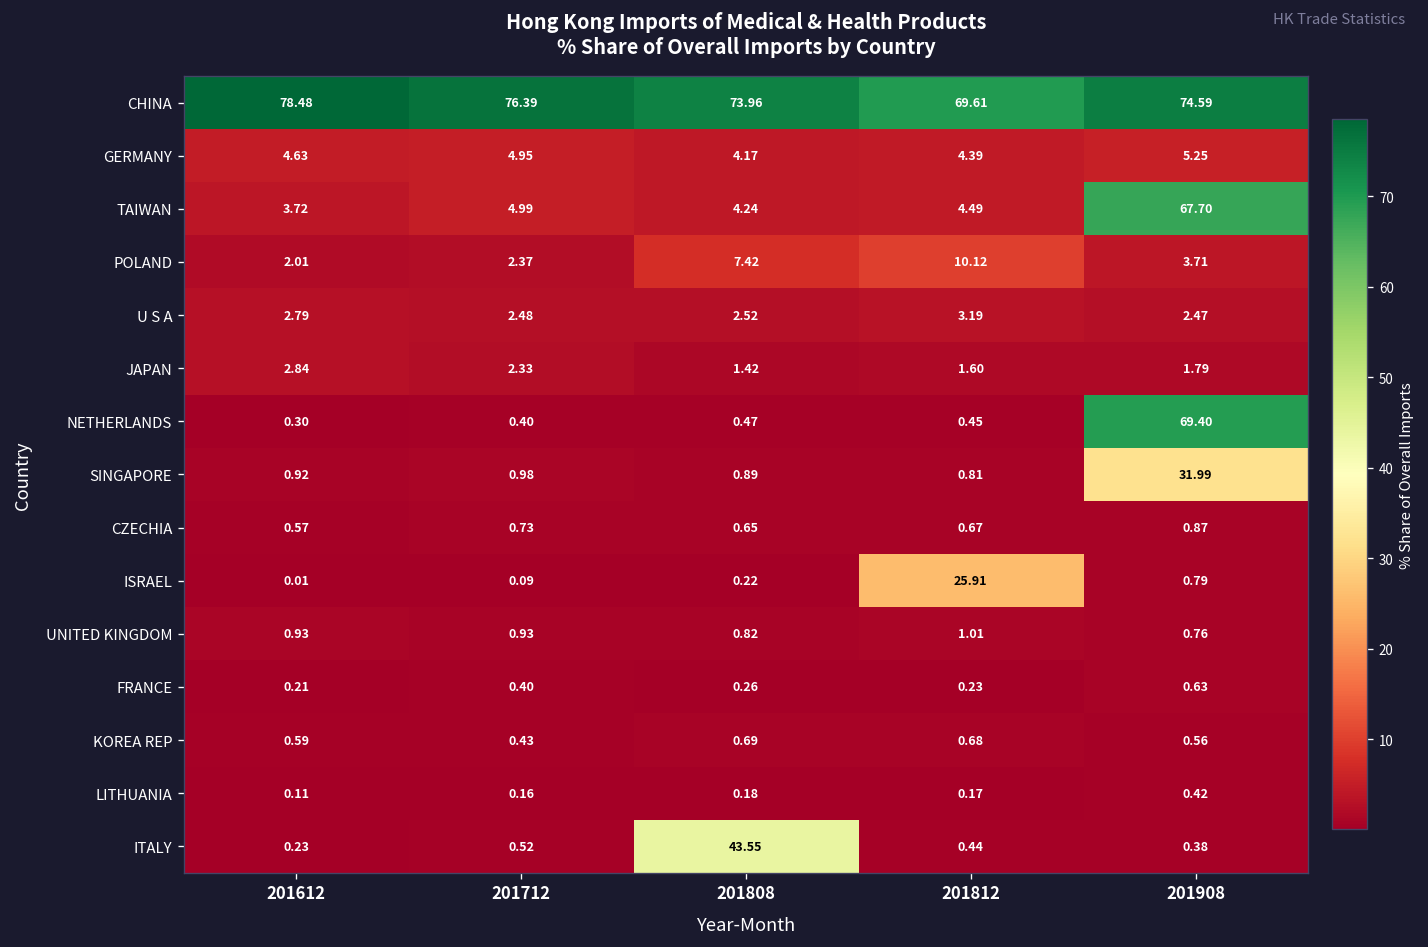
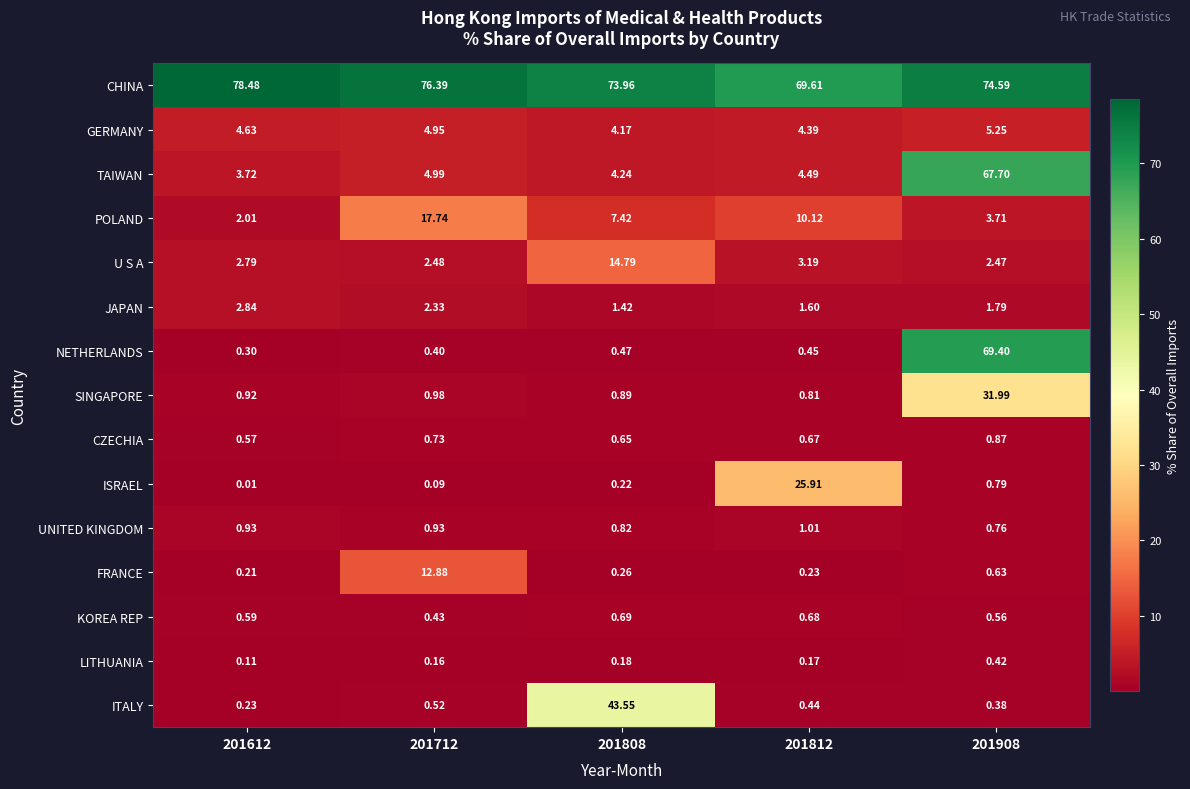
POLAND, 201712: 2.37 -> 17.74
U S A, 201808: 2.52 -> 14.79
FRANCE, 201712: 0.40 -> 12.88
